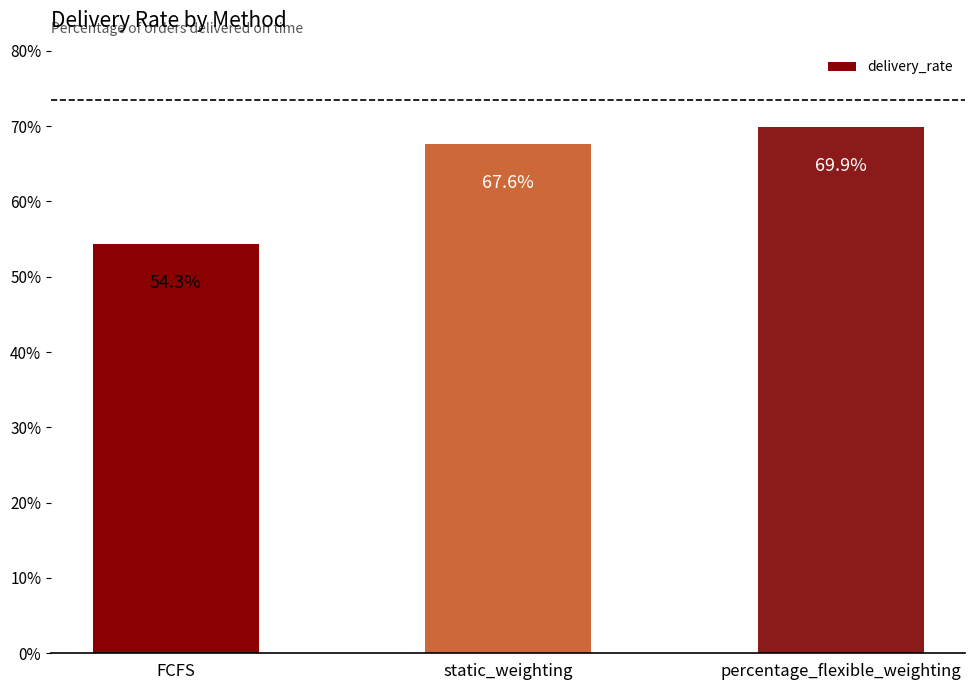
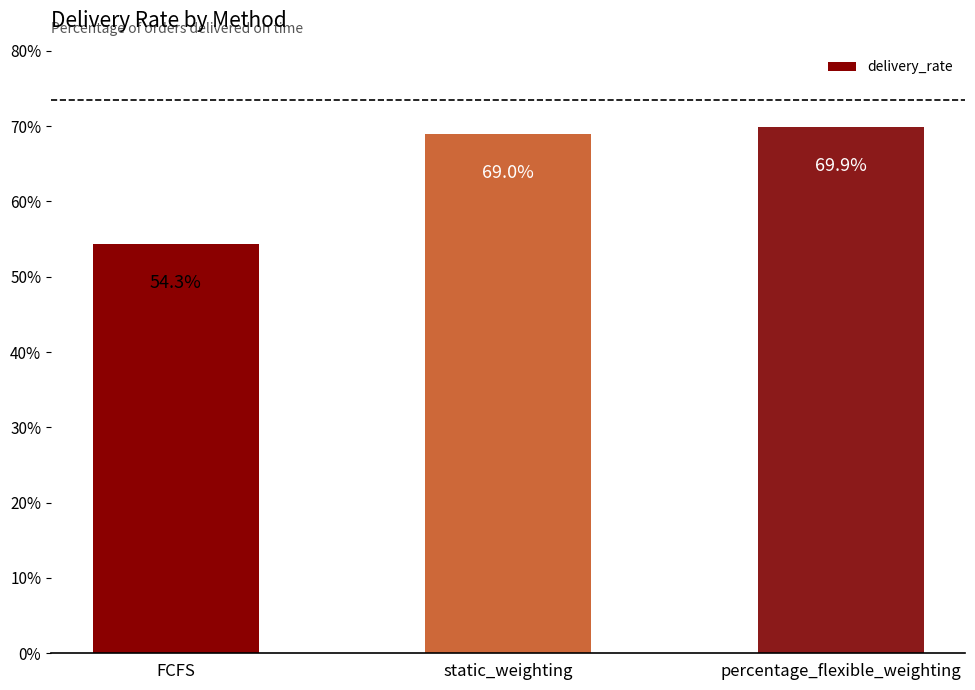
static_weighting: 67.6% -> 69.0%
